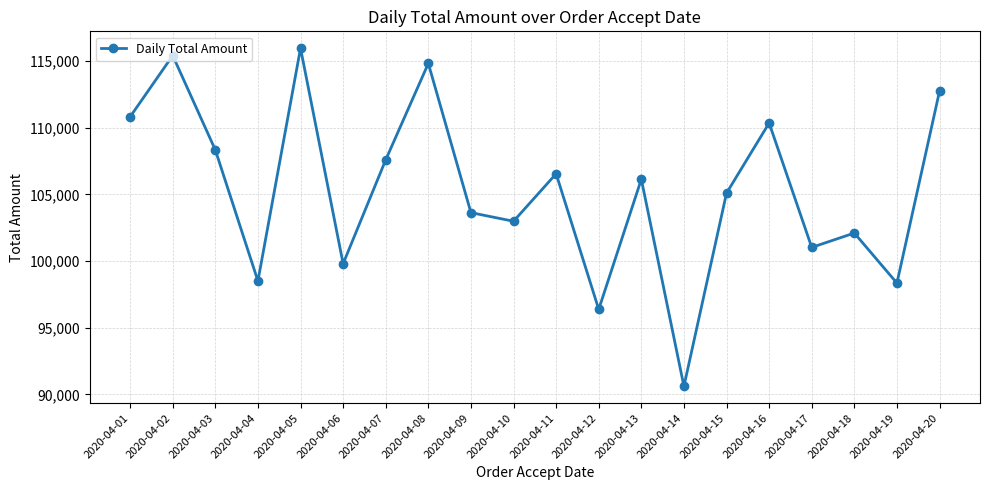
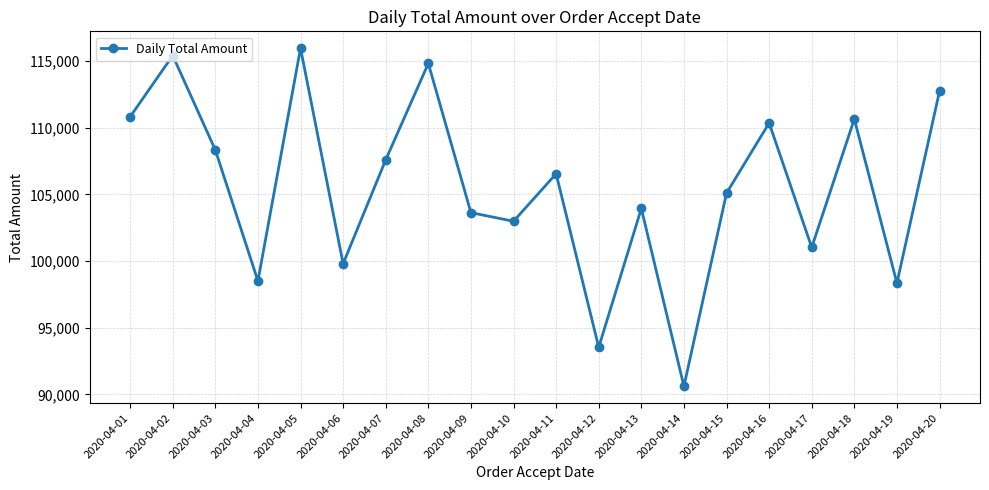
2020-04-12: 96,400 -> 93,500
2020-04-13: 106,100 -> 103,900
2020-04-18: 102,100 -> 110,600
